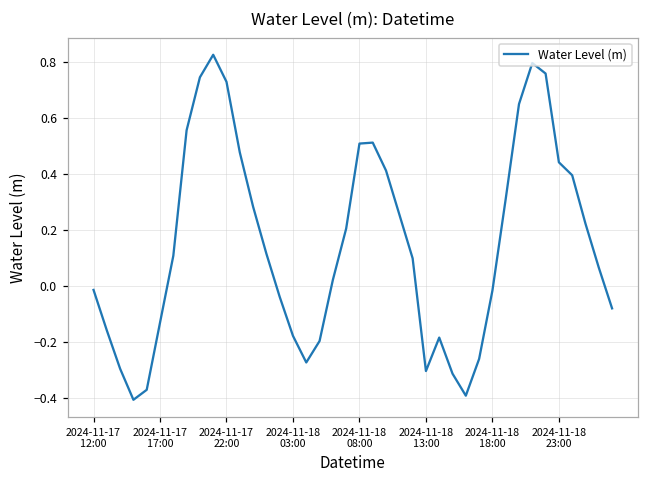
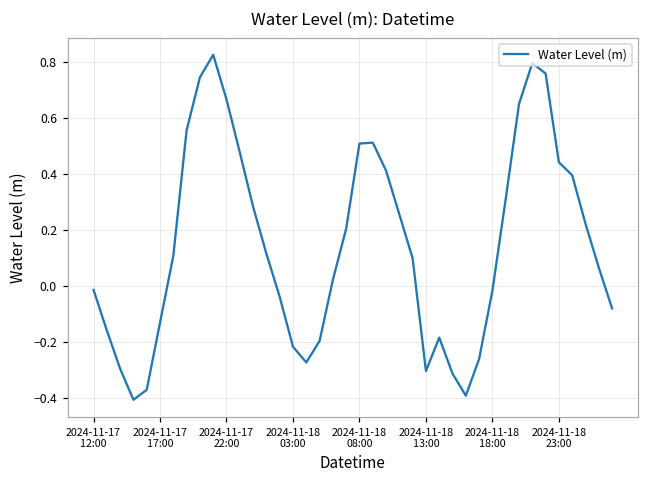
2024-11-17 22:00: 0.73 -> 0.67
2024-11-18 03:00: -0.18 -> -0.22
